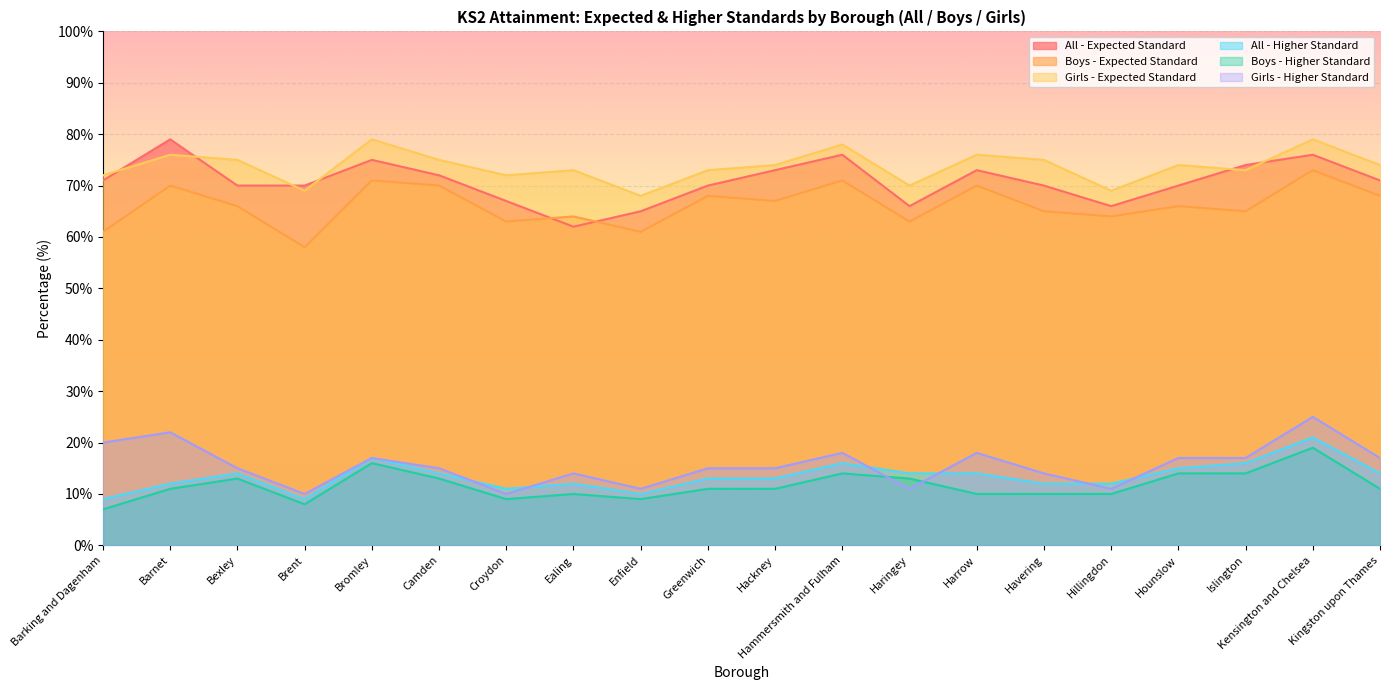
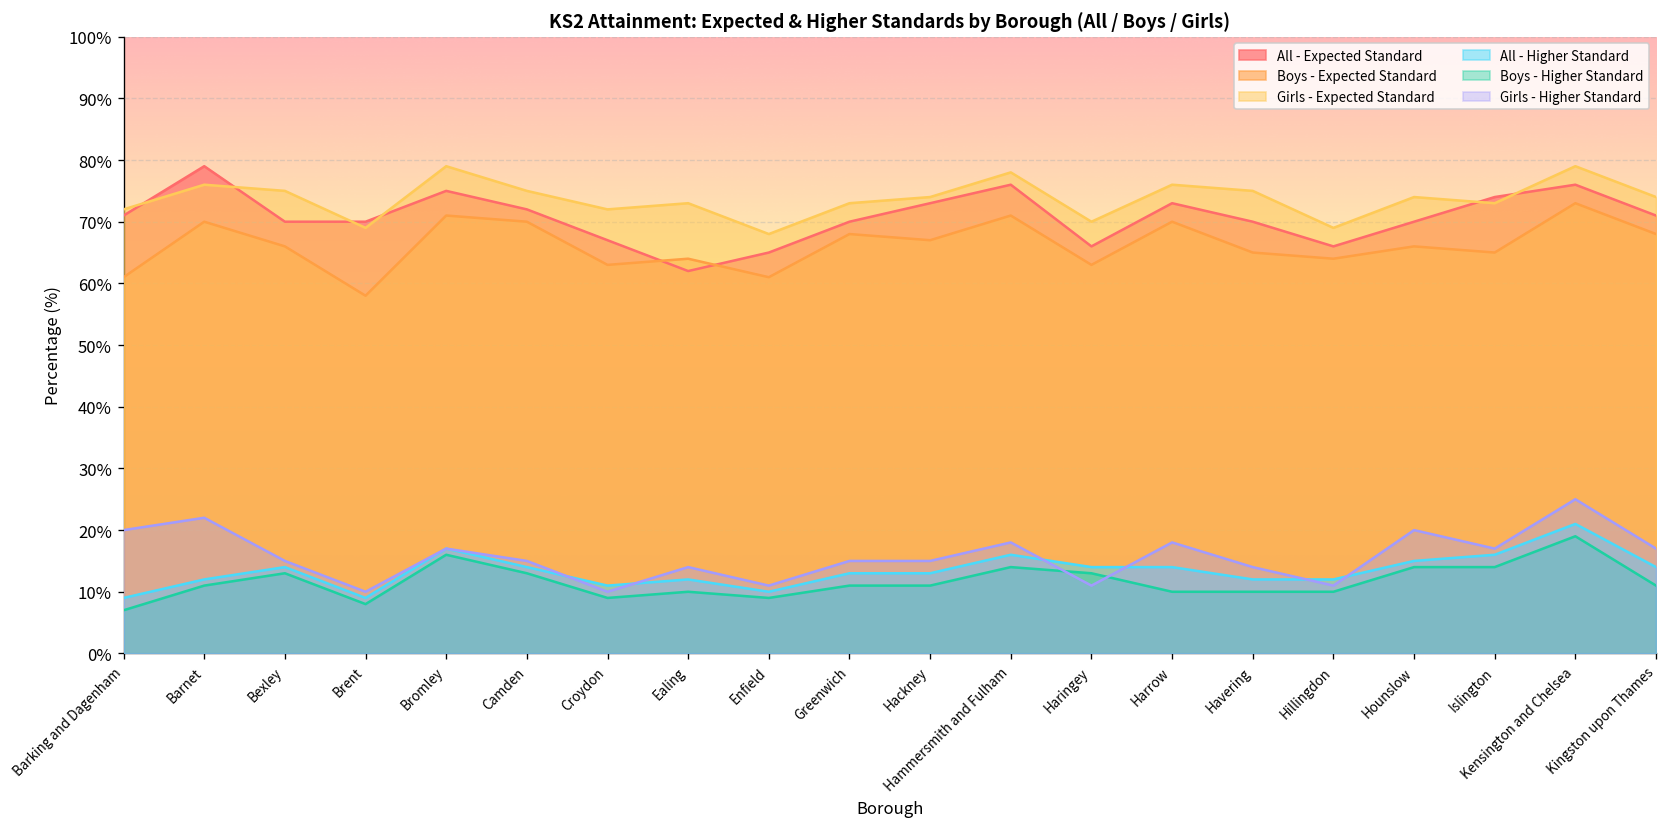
Girls - Higher Standard, Hounslow: 17% -> 20%
